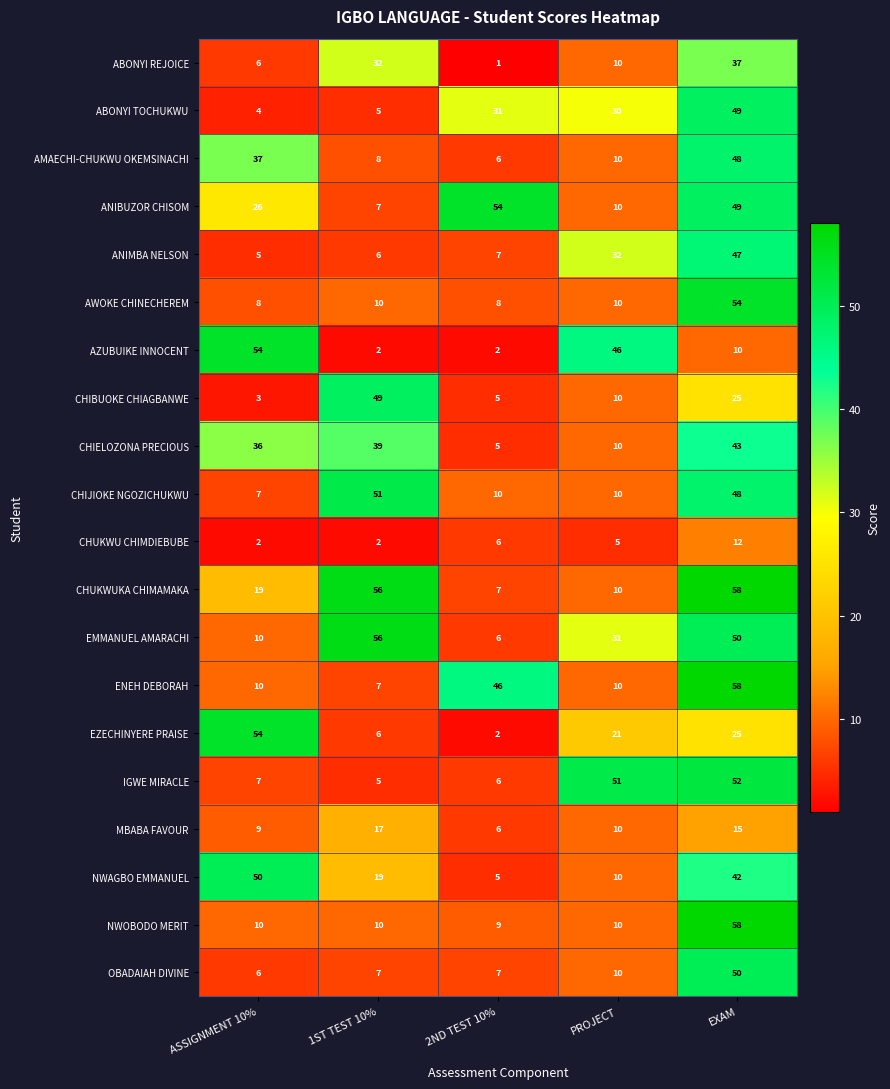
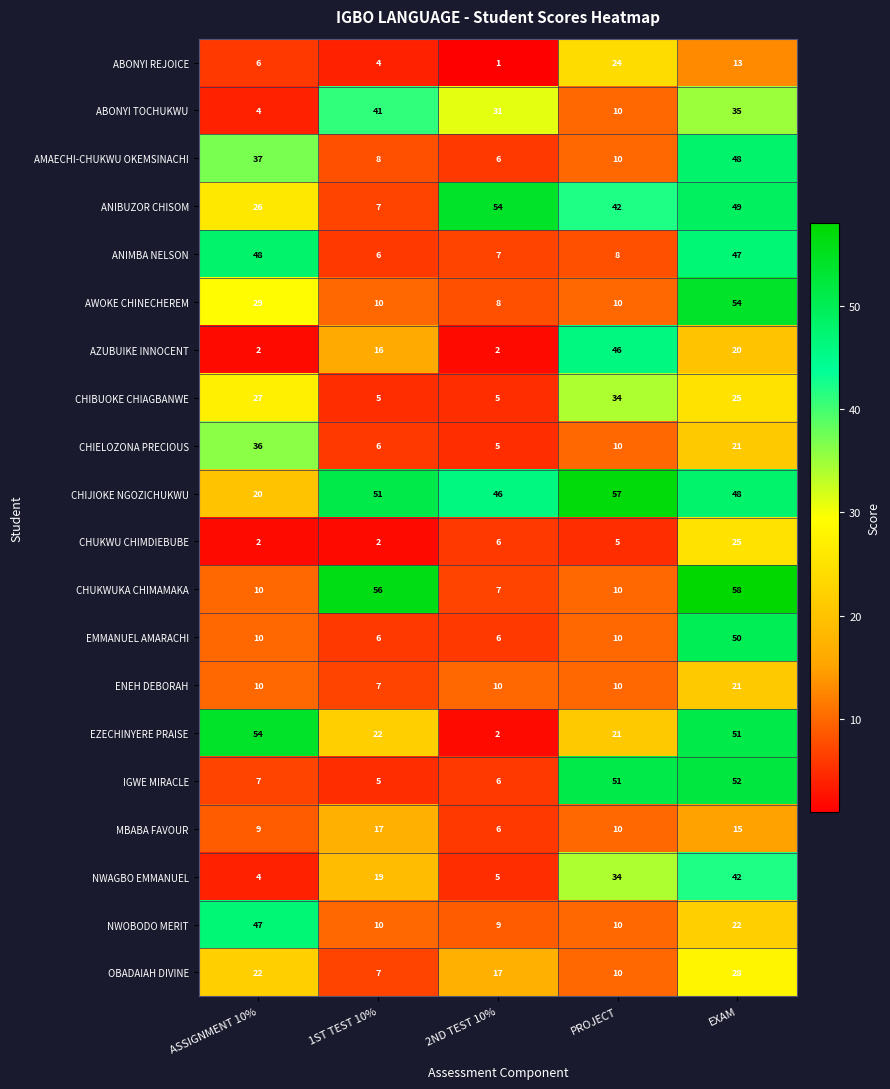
ABONYI REJOICE, 1ST TEST 10%: 32 -> 4
ABONYI REJOICE, PROJECT: 10 -> 24
ABONYI REJOICE, EXAM: 37 -> 13
ABONYI TOCHUKWU, 1ST TEST 10%: 5 -> 41
ABONYI TOCHUKWU, PROJECT: 30 -> 10
ABONYI TOCHUKWU, EXAM: 49 -> 35
ANIBUZOR CHISOM, PROJECT: 10 -> 42
ANIMBA NELSON, ASSIGNMENT 10%: 5 -> 48
ANIMBA NELSON, PROJECT: 32 -> 8
AWOKE CHINECHEREM, ASSIGNMENT 10%: 8 -> 29
AZUBUIKE INNOCENT, ASSIGNMENT 10%: 54 -> 2
AZUBUIKE INNOCENT, 1ST TEST 10%: 2 -> 16
AZUBUIKE INNOCENT, EXAM: 10 -> 20
CHIBUOKE CHIAGBANWE, ASSIGNMENT 10%: 3 -> 27
CHIBUOKE CHIAGBANWE, 1ST TEST 10%: 49 -> 5
CHIBUOKE CHIAGBANWE, PROJECT: 10 -> 34
CHIELOZONA PRECIOUS, 1ST TEST 10%: 39 -> 6
CHIELOZONA PRECIOUS, EXAM: 43 -> 21
CHIJIOKE NGOZICHUKWU, ASSIGNMENT 10%: 7 -> 20
CHIJIOKE NGOZICHUKWU, 2ND TEST 10%: 10 -> 46
CHIJIOKE NGOZICHUKWU, PROJECT: 10 -> 57
CHUKWU CHIMDIEBUBE, EXAM: 12 -> 25
CHUKWUKA CHIMAMAKA, ASSIGNMENT 10%: 19 -> 10
EMMANUEL AMARACHI, 1ST TEST 10%: 56 -> 6
EMMANUEL AMARACHI, PROJECT: 31 -> 10
ENEH DEBORAH, 2ND TEST 10%: 46 -> 10
ENEH DEBORAH, EXAM: 58 -> 21
EZECHINYERE PRAISE, 1ST TEST 10%: 6 -> 22
EZECHINYERE PRAISE, EXAM: 25 -> 51
NWAGBO EMMANUEL, ASSIGNMENT 10%: 50 -> 4
NWAGBO EMMANUEL, PROJECT: 10 -> 34
NWOBODO MERIT, ASSIGNMENT 10%: 10 -> 47
NWOBODO MERIT, EXAM: 58 -> 22
OBADAIAH DIVINE, ASSIGNMENT 10%: 6 -> 22
OBADAIAH DIVINE, 2ND TEST 10%: 7 -> 17
OBADAIAH DIVINE, EXAM: 50 -> 28
